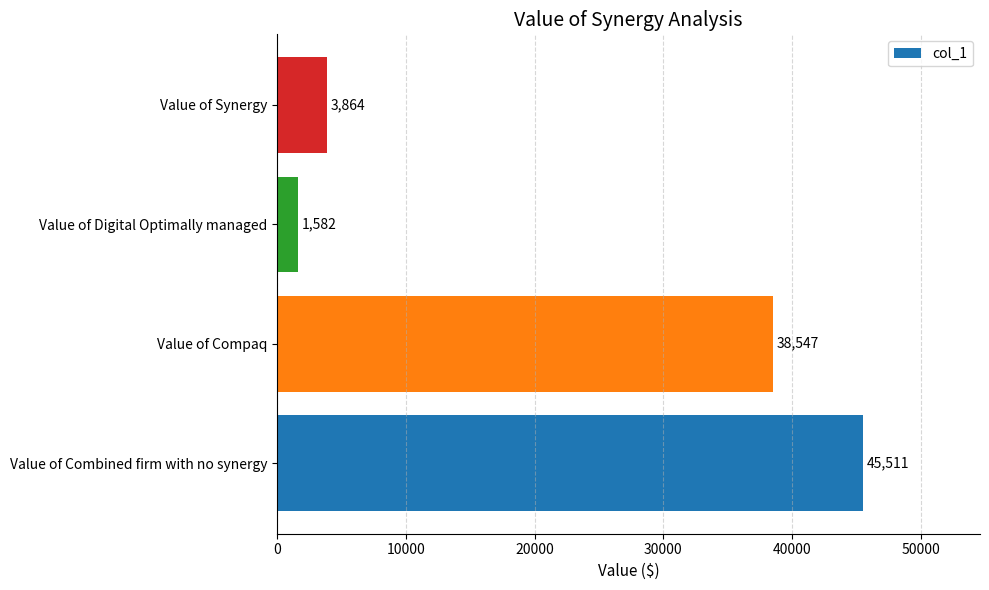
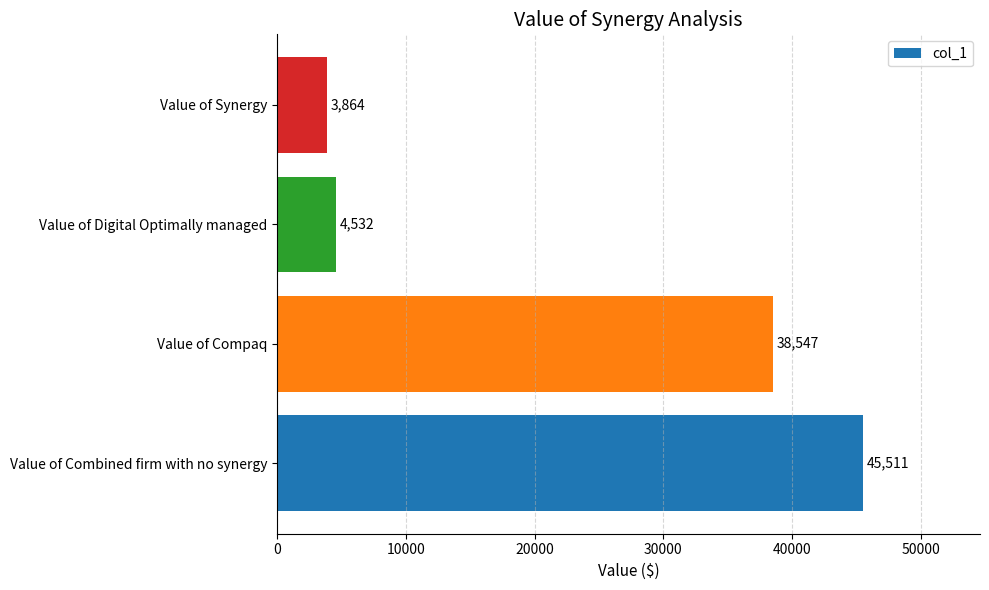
Value of Digital Optimally managed: 1,582 -> 4,532
